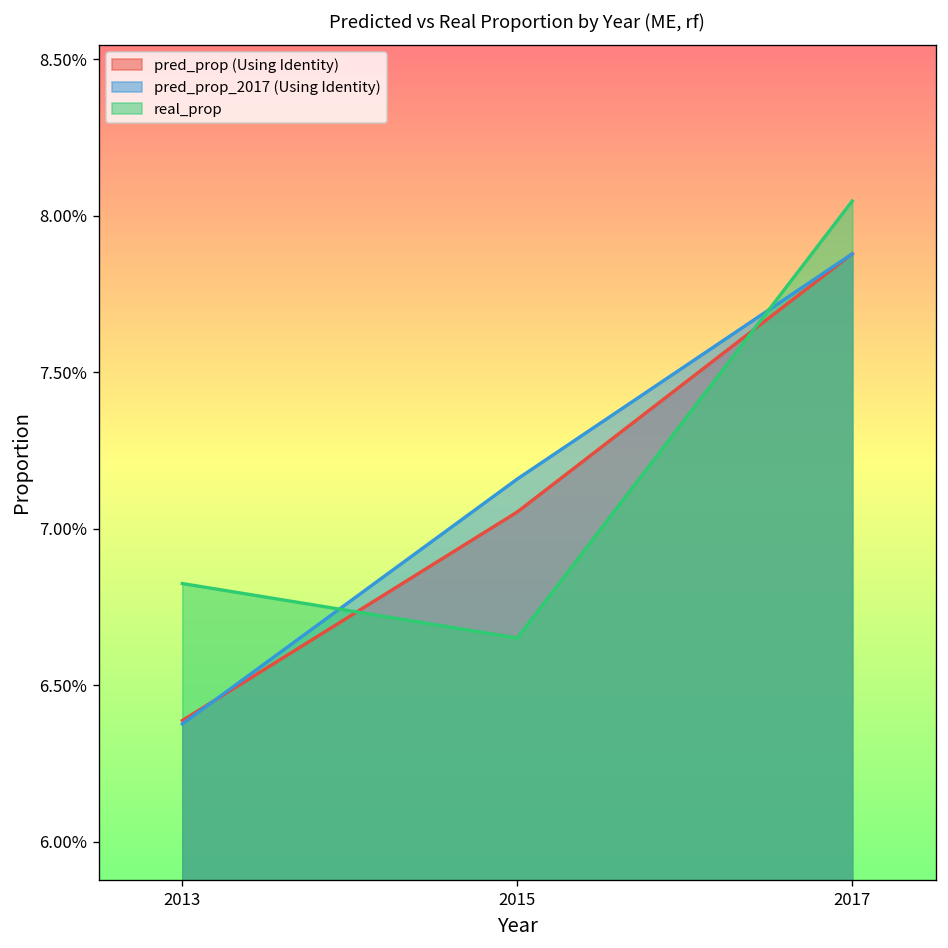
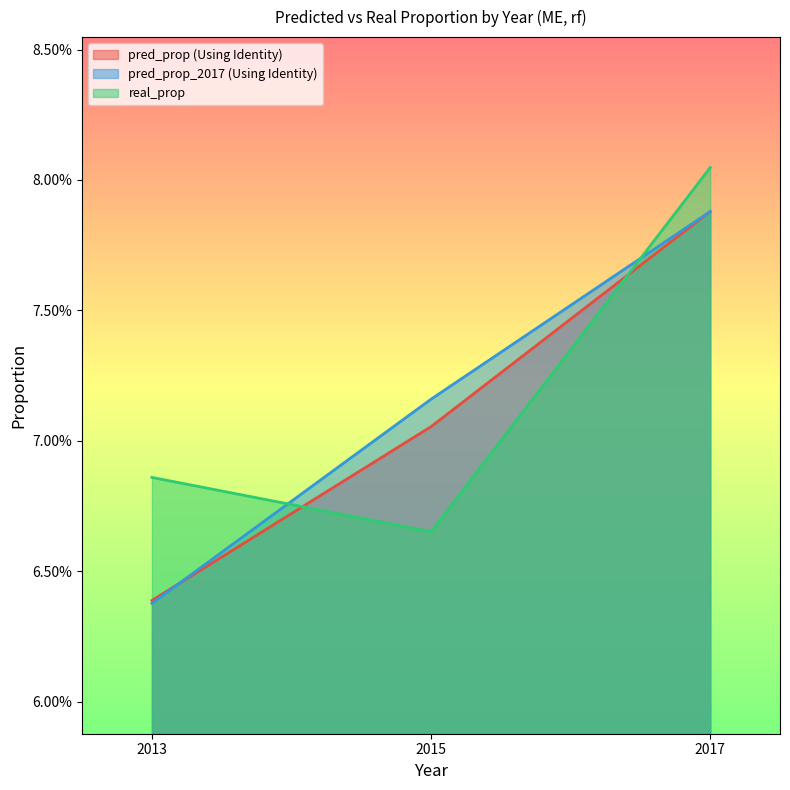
real_prop, 2013: 6.83% -> 6.86%
